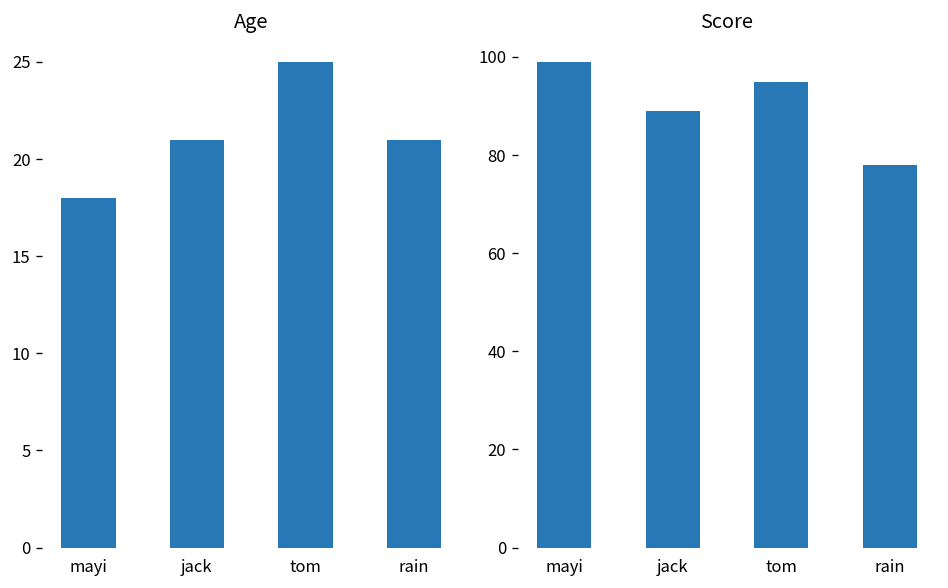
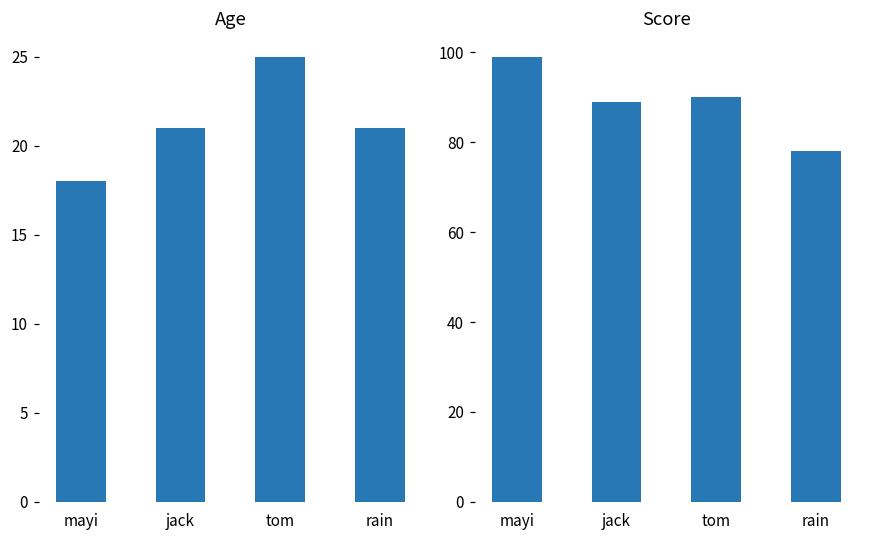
Score, tom: 95 -> 90
